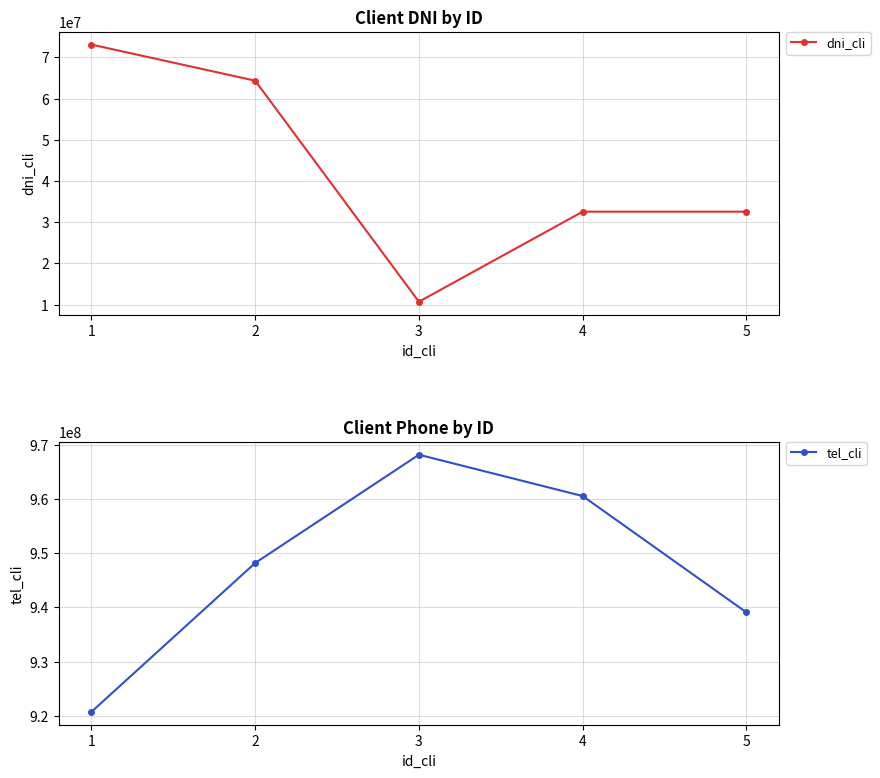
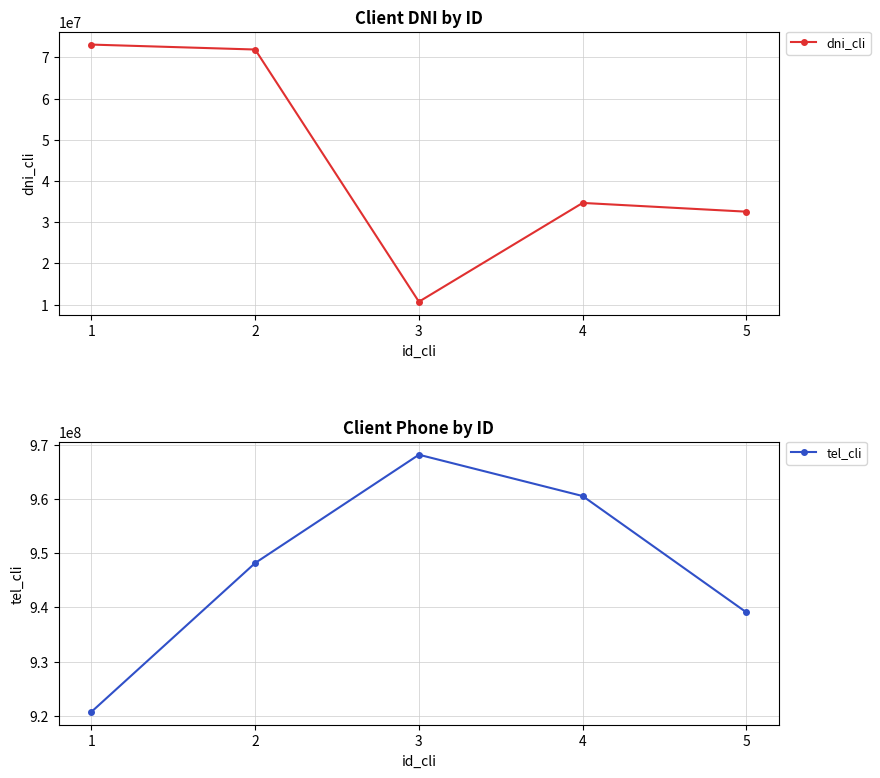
Client DNI by ID, 2: 64000000 -> 72000000
Client DNI by ID, 4: 33000000 -> 35000000
